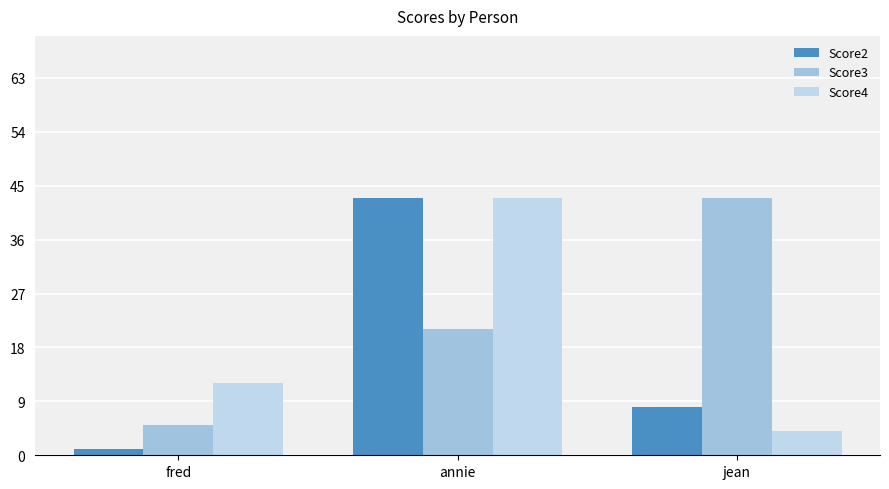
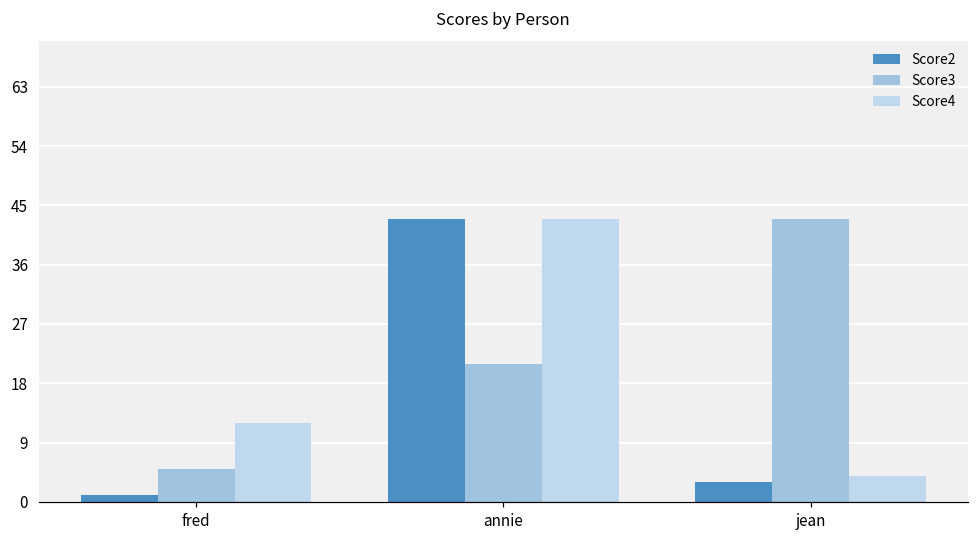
Score2, jean: 8 -> 3
